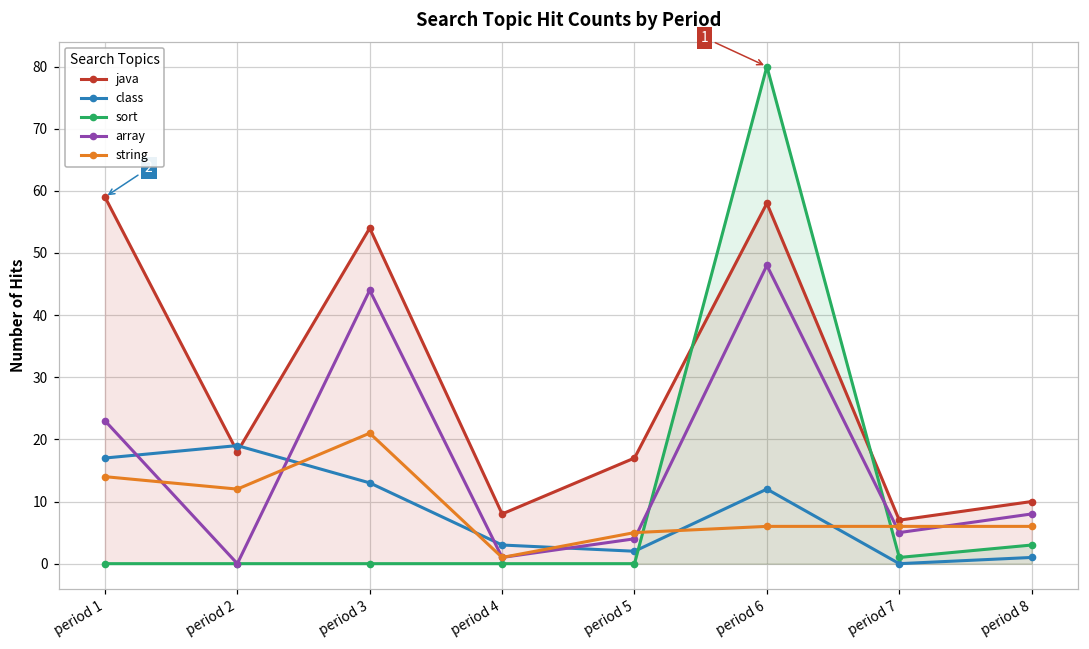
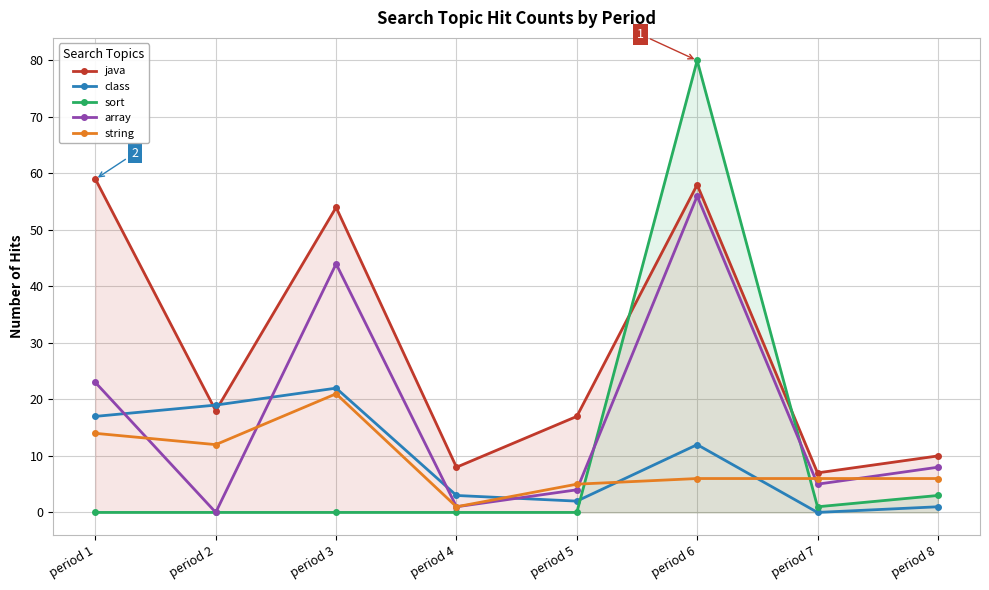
class, period 3: 13 -> 22
array, period 6: 48 -> 56
